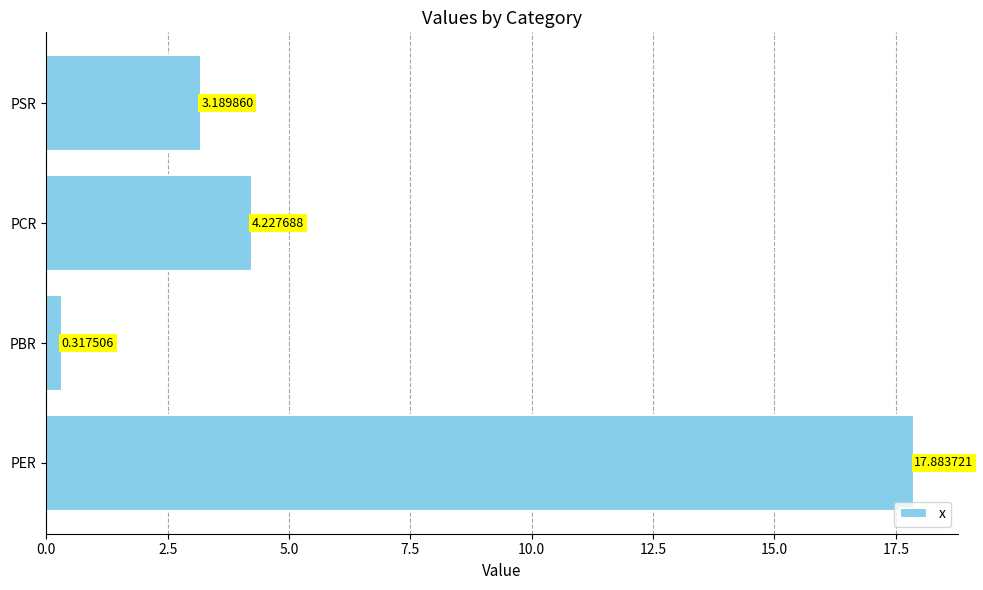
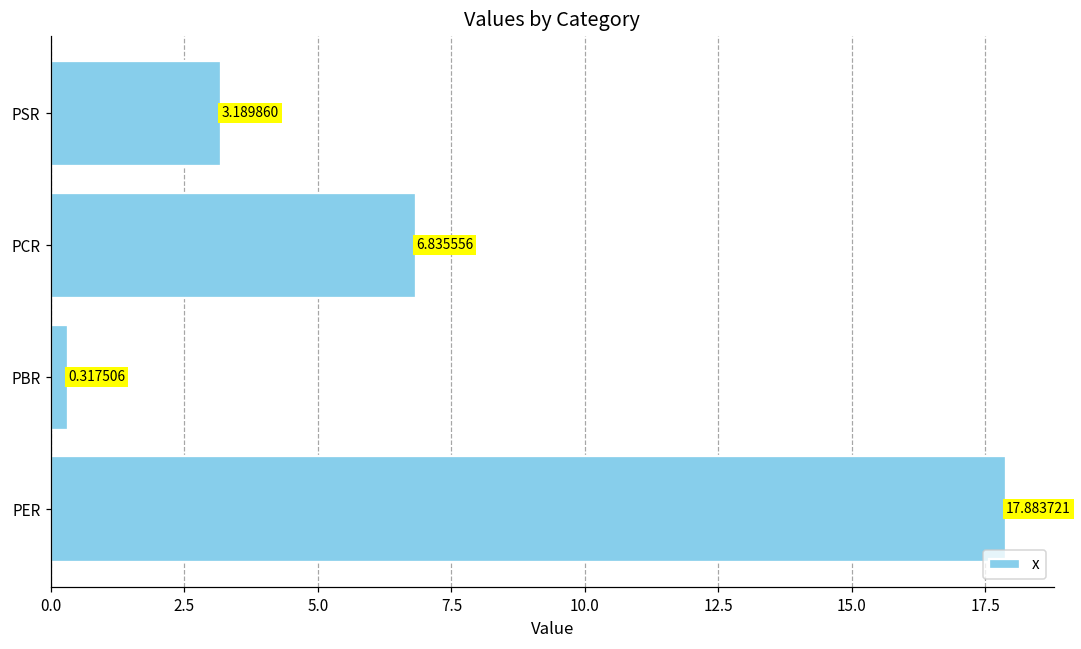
PCR: 4.227688 -> 6.835556
